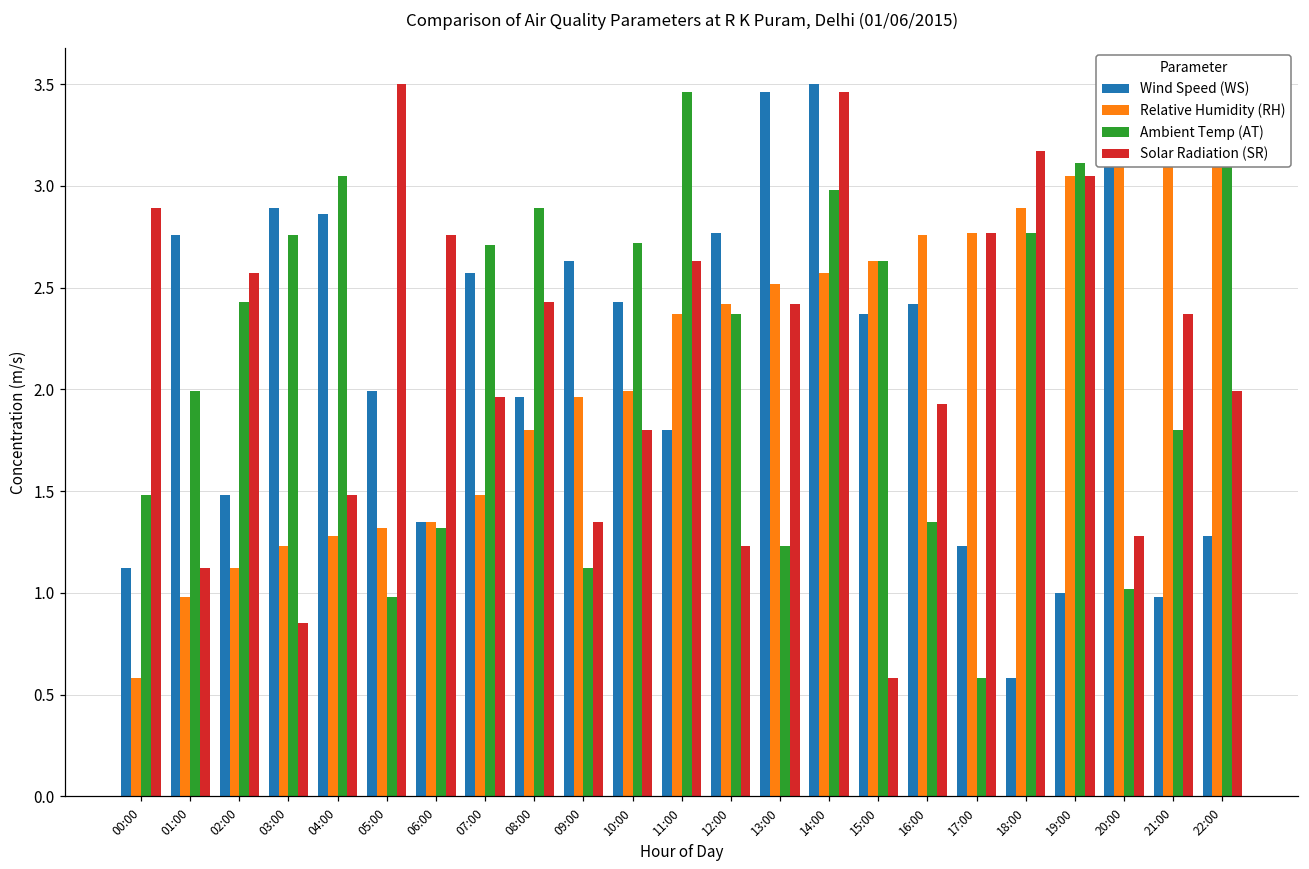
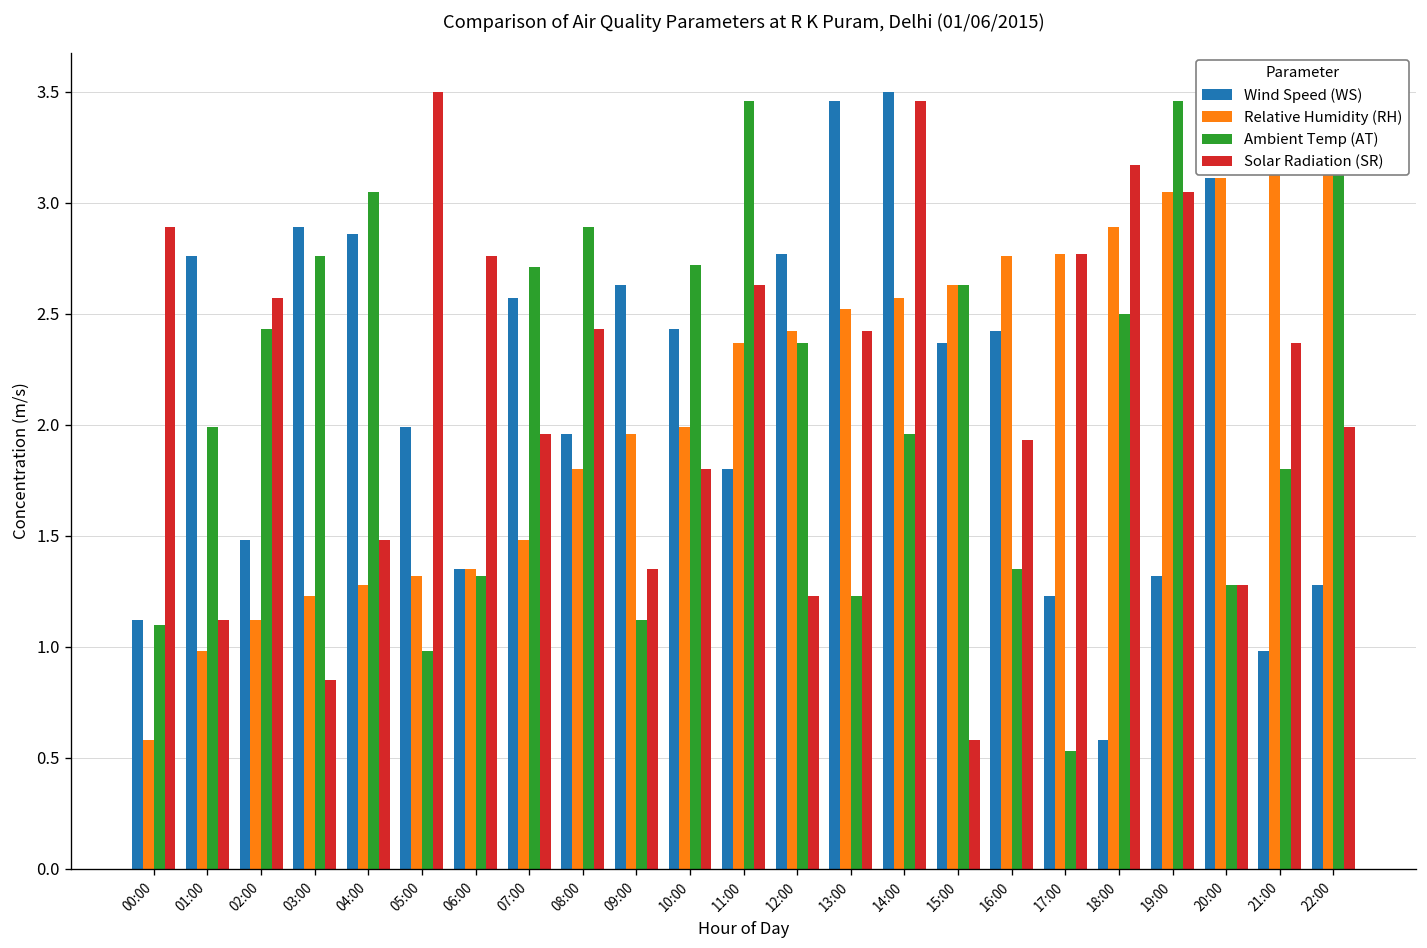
Ambient Temp (AT), 00:00: 1.48 -> 1.10
Ambient Temp (AT), 14:00: 2.98 -> 1.96
Ambient Temp (AT), 17:00: 0.58 -> 0.53
Ambient Temp (AT), 18:00: 2.77 -> 2.50
Wind Speed (WS), 19:00: 1.00 -> 1.32
Ambient Temp (AT), 19:00: 3.11 -> 3.46
Ambient Temp (AT), 20:00: 1.02 -> 1.28
